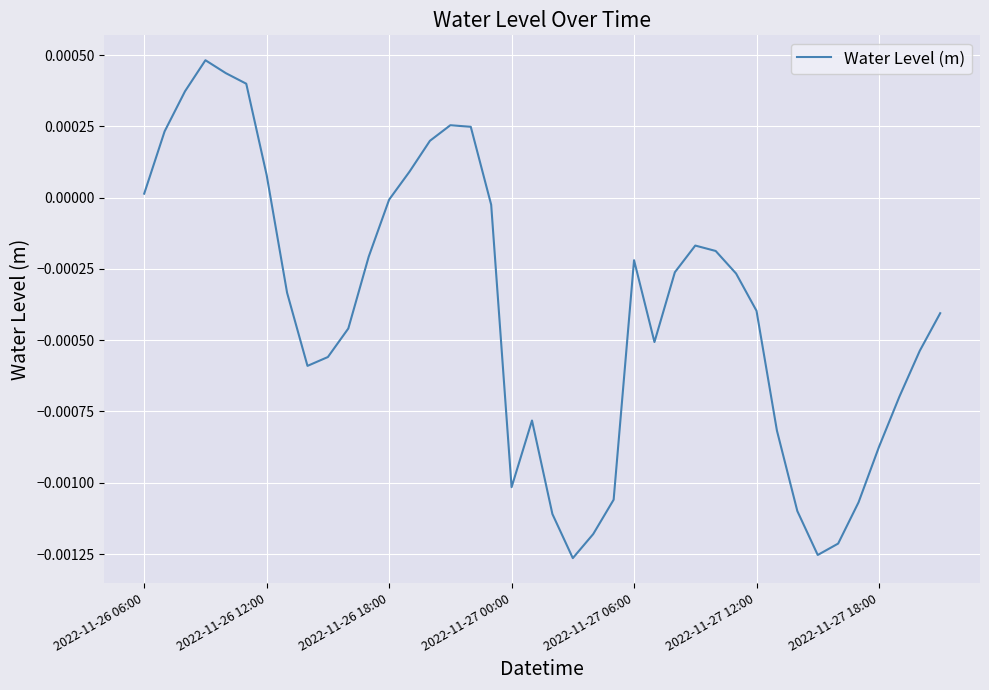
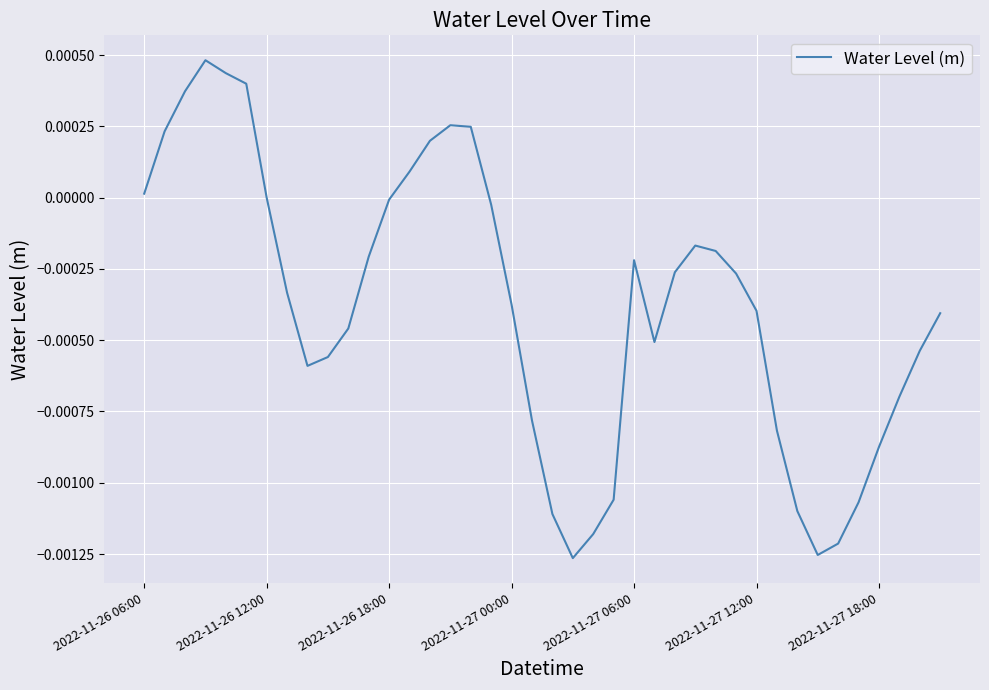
2022-11-26 12:00: 0.0001 -> 0.0000
2022-11-27 00:00: -0.00102 -> -0.00038
